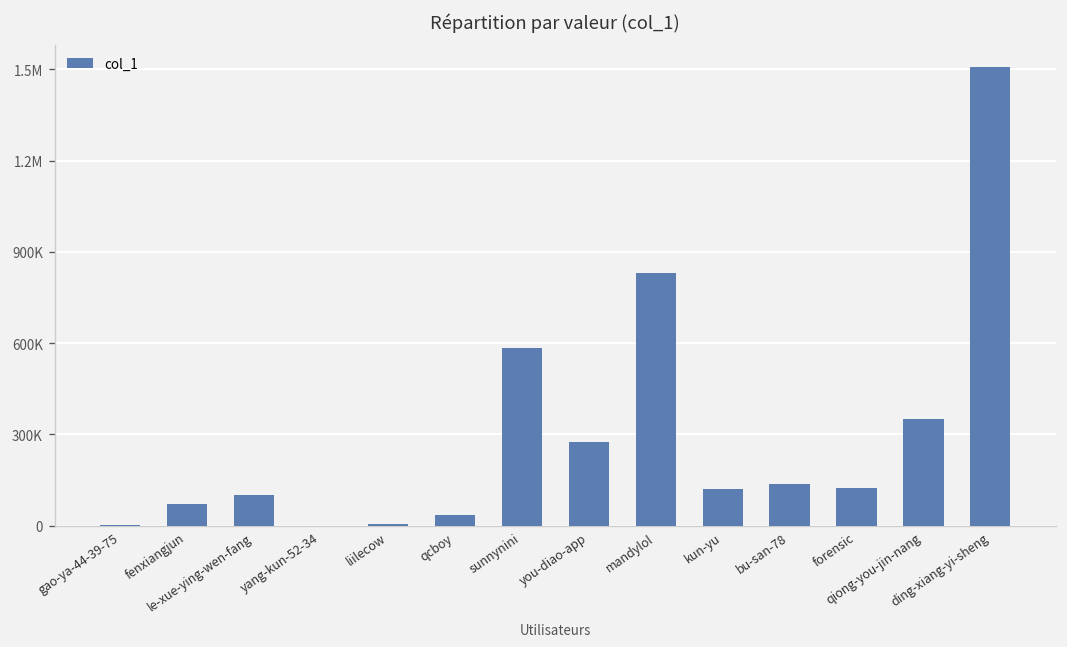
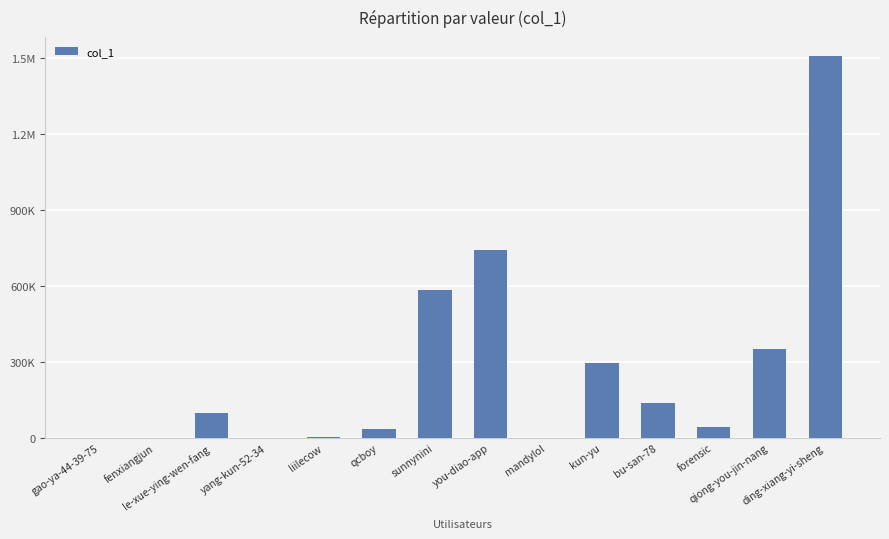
fenxiangjun: 70000 -> 0
you-diao-app: 280000 -> 740000
mandylol: 830000 -> 0
kun-yu: 120000 -> 290000
forensic: 120000 -> 40000
